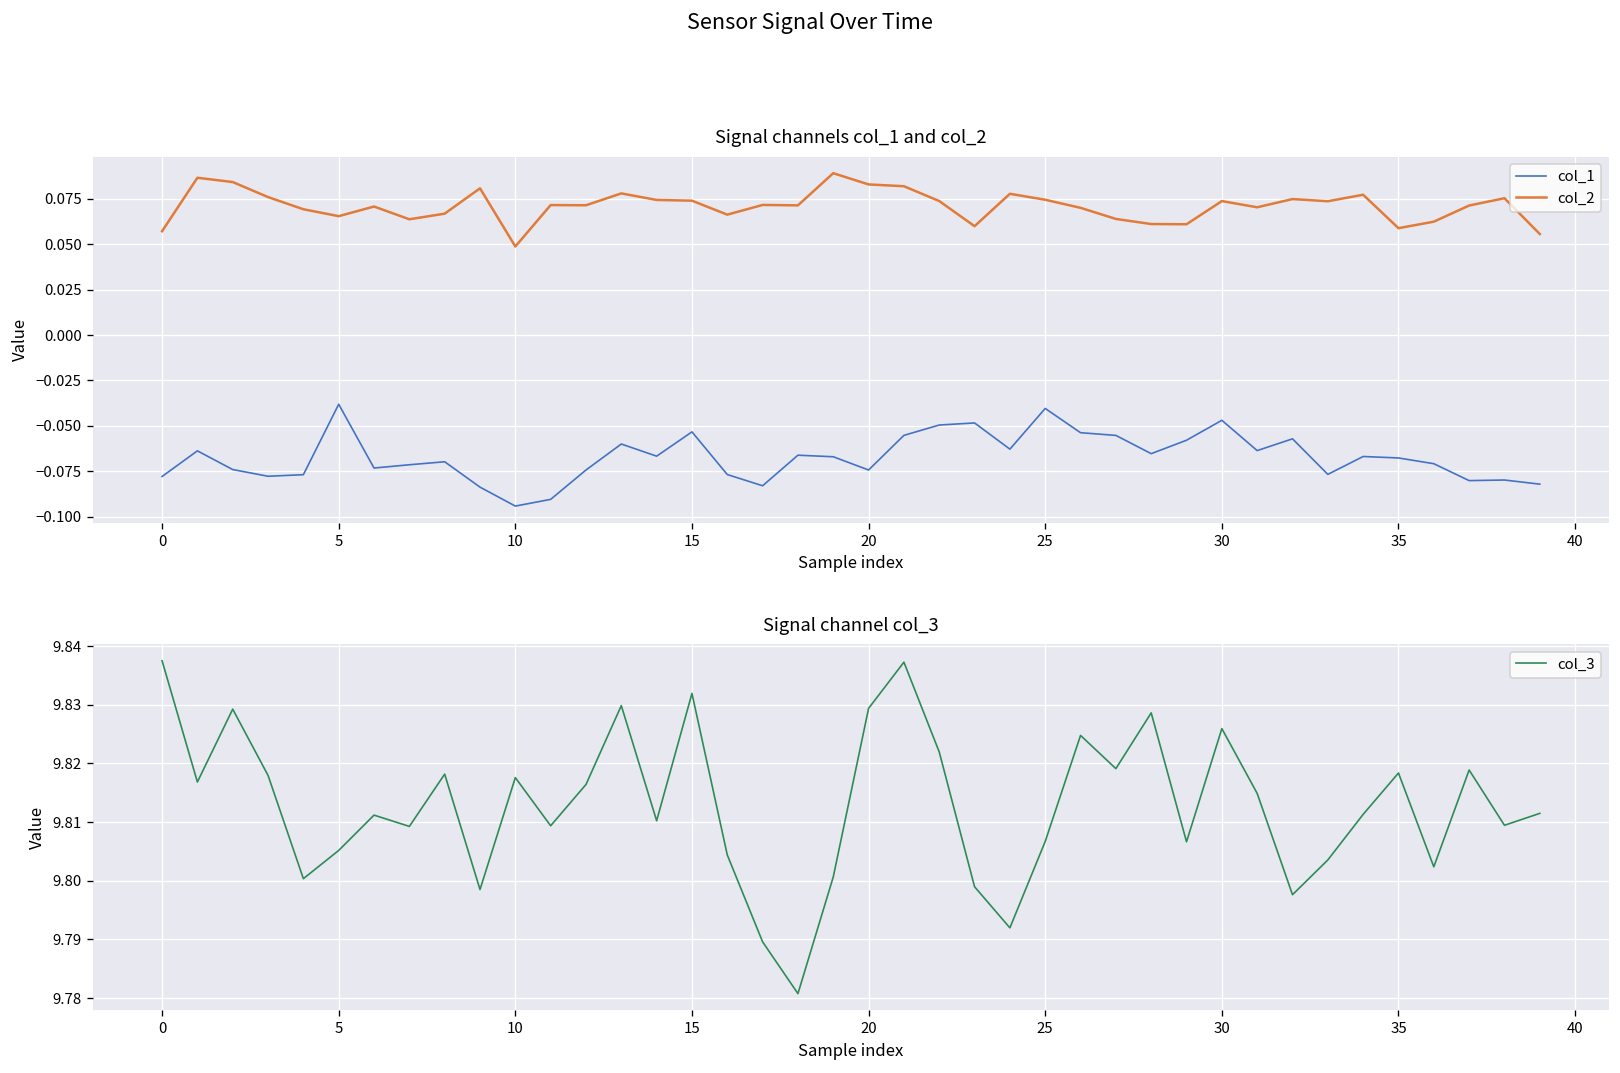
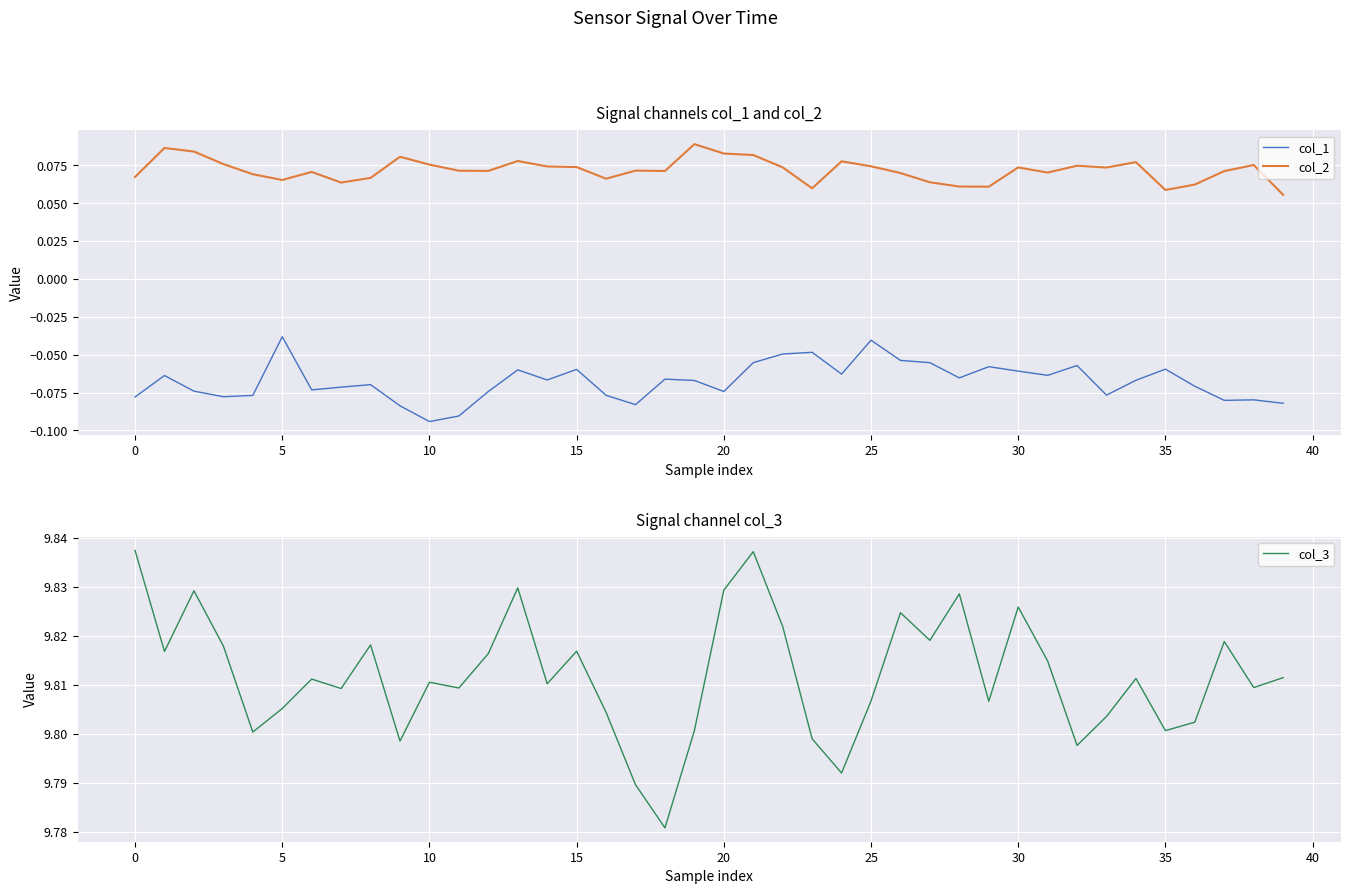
Signal channels col_1 and col_2, col_2, 0: 0.057 -> 0.067
Signal channels col_1 and col_2, col_2, 10: 0.049 -> 0.076
Signal channels col_1 and col_2, col_1, 15: -0.053 -> -0.060
Signal channels col_1 and col_2, col_1, 30: -0.047 -> -0.061
Signal channels col_1 and col_2, col_1, 35: -0.068 -> -0.060
Signal channel col_3, 10: 9.818 -> 9.811
Signal channel col_3, 15: 9.832 -> 9.817
Signal channel col_3, 35: 9.818 -> 9.801
